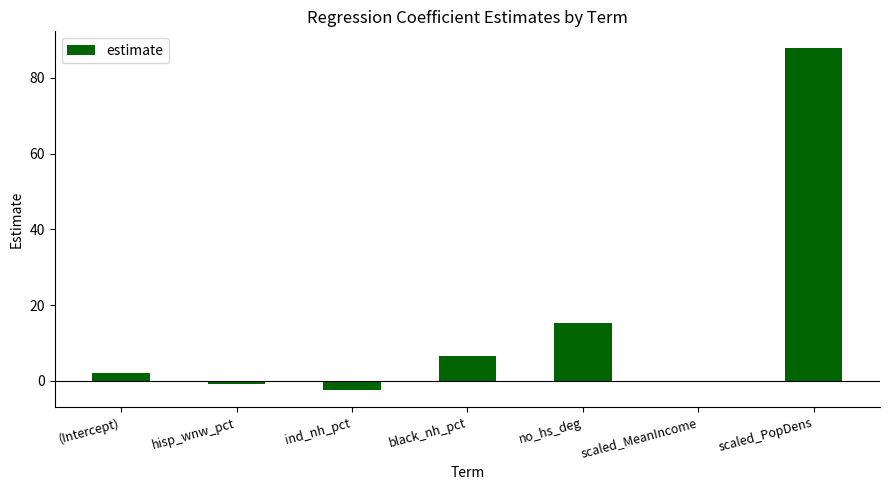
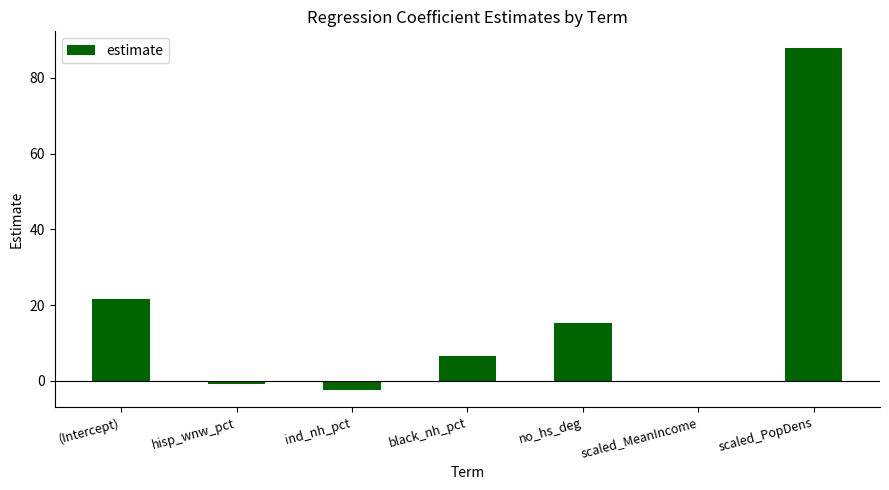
(Intercept): 2 -> 21
